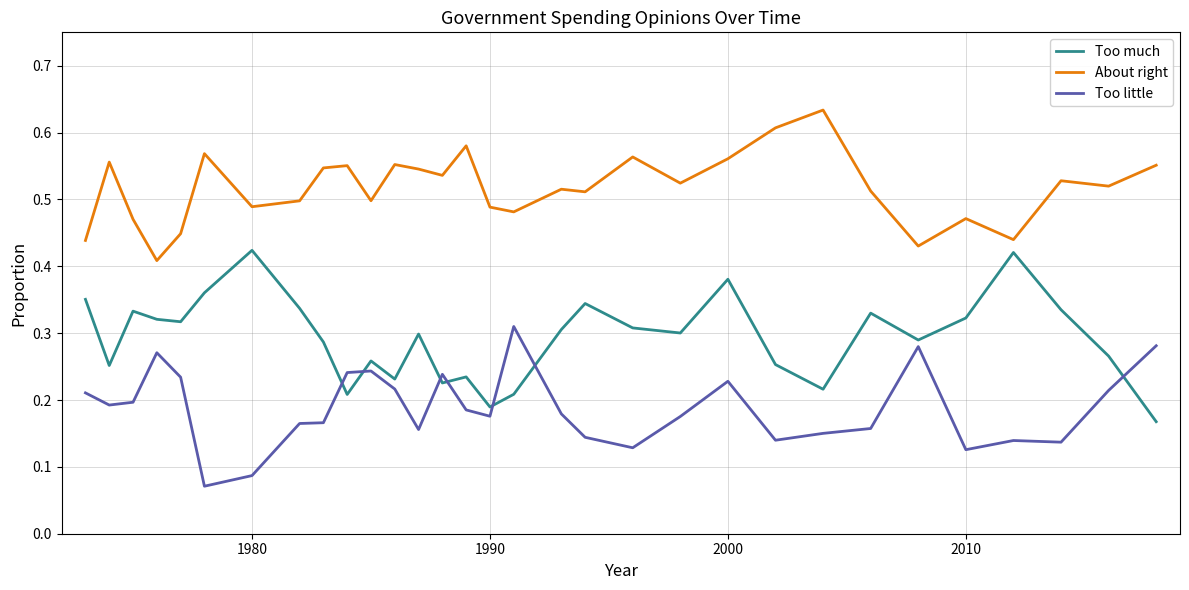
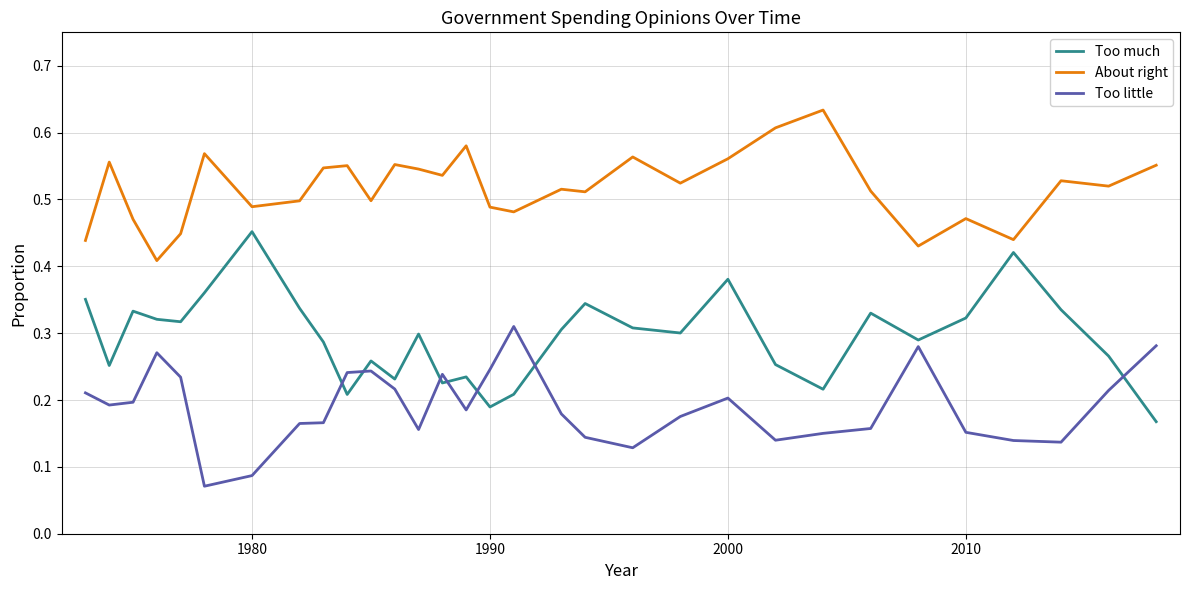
Too much, 1980: 0.42 -> 0.45
Too little, 1990: 0.18 -> 0.25
Too little, 2000: 0.23 -> 0.20
Too little, 2010: 0.13 -> 0.15
